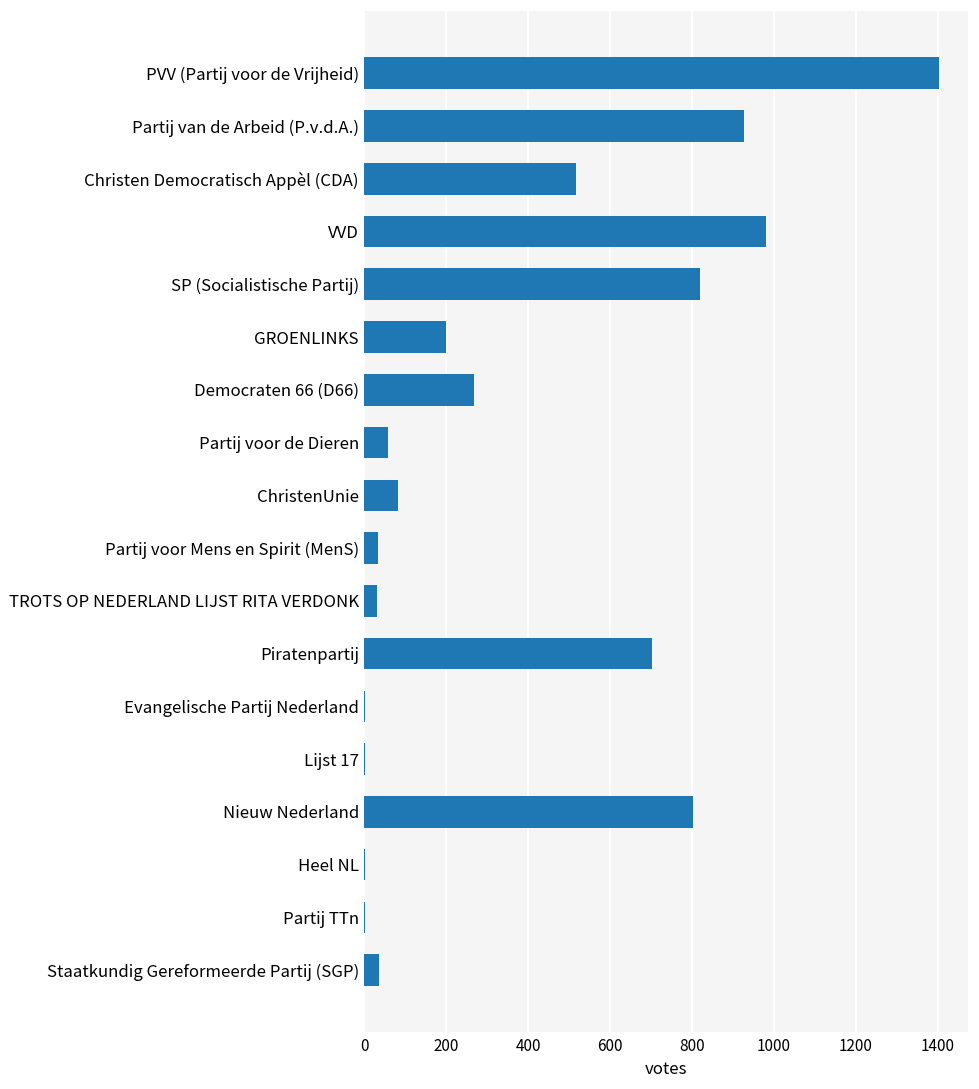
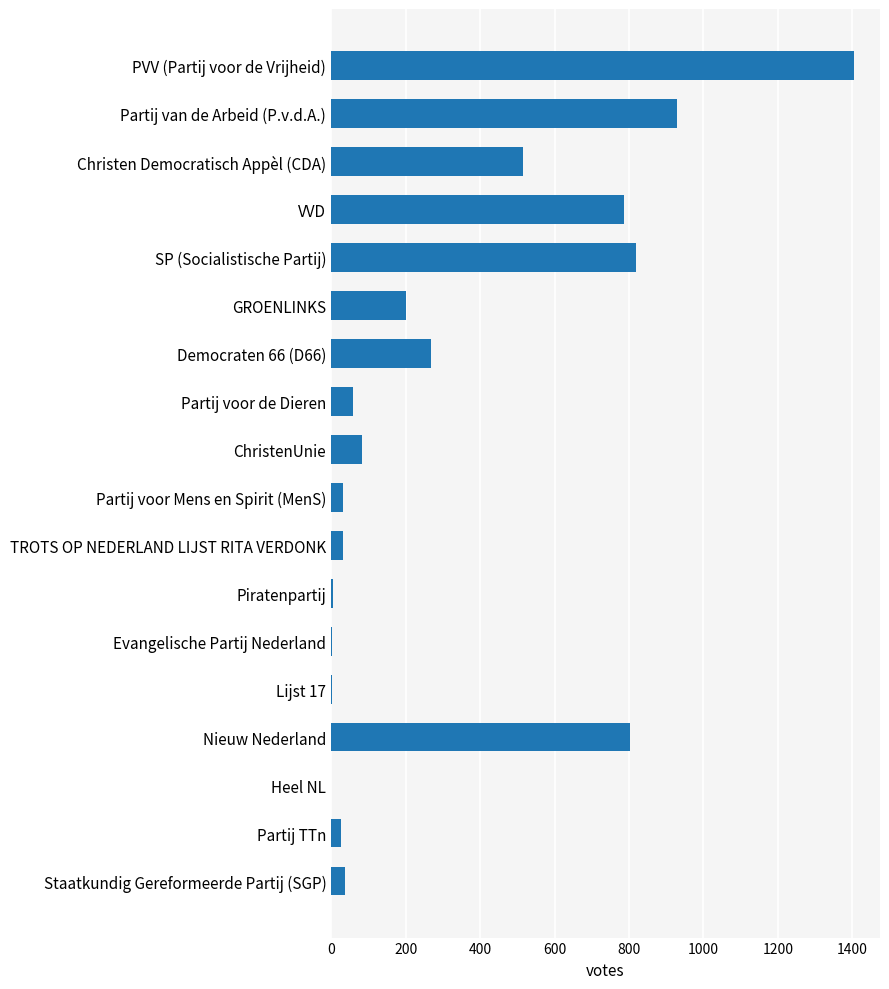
VVD: 980 -> 790
Piratenpartij: 700 -> 0
Partij TTn: 0 -> 30
